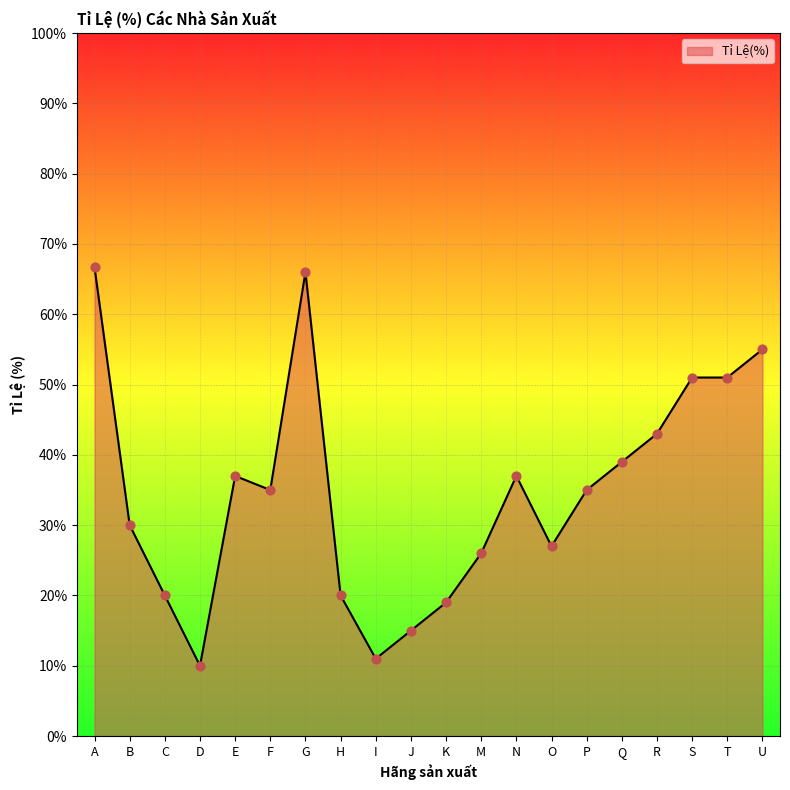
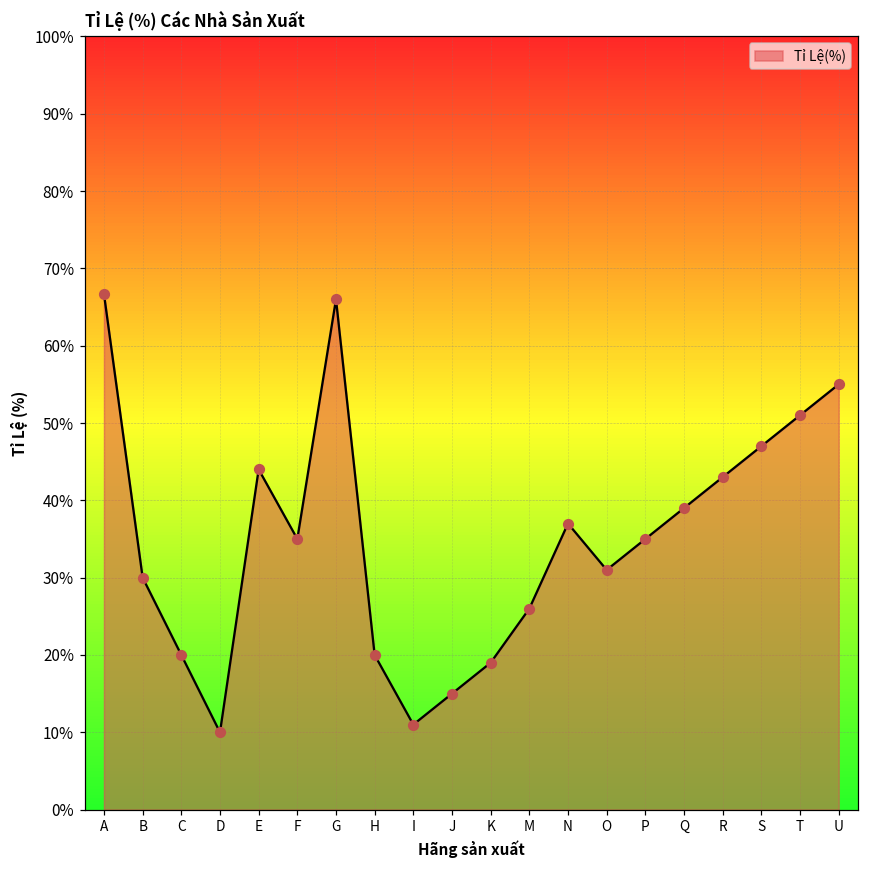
E: 37% -> 44%
O: 27% -> 31%
S: 51% -> 47%
